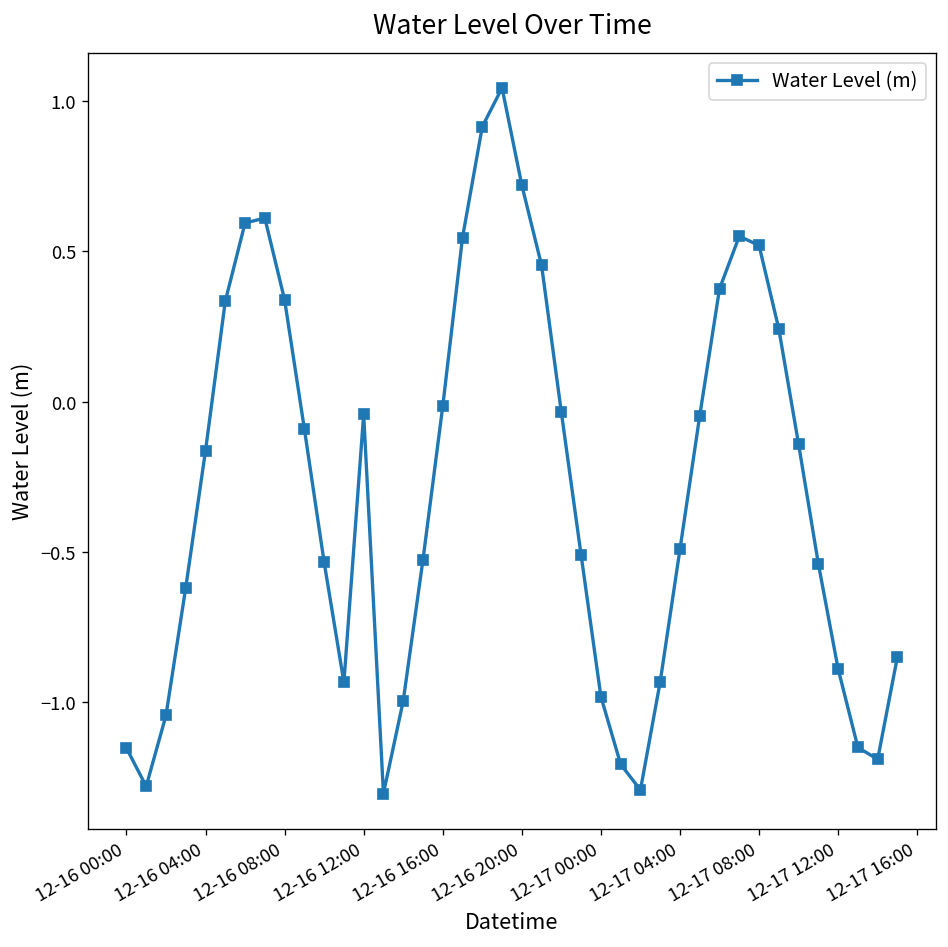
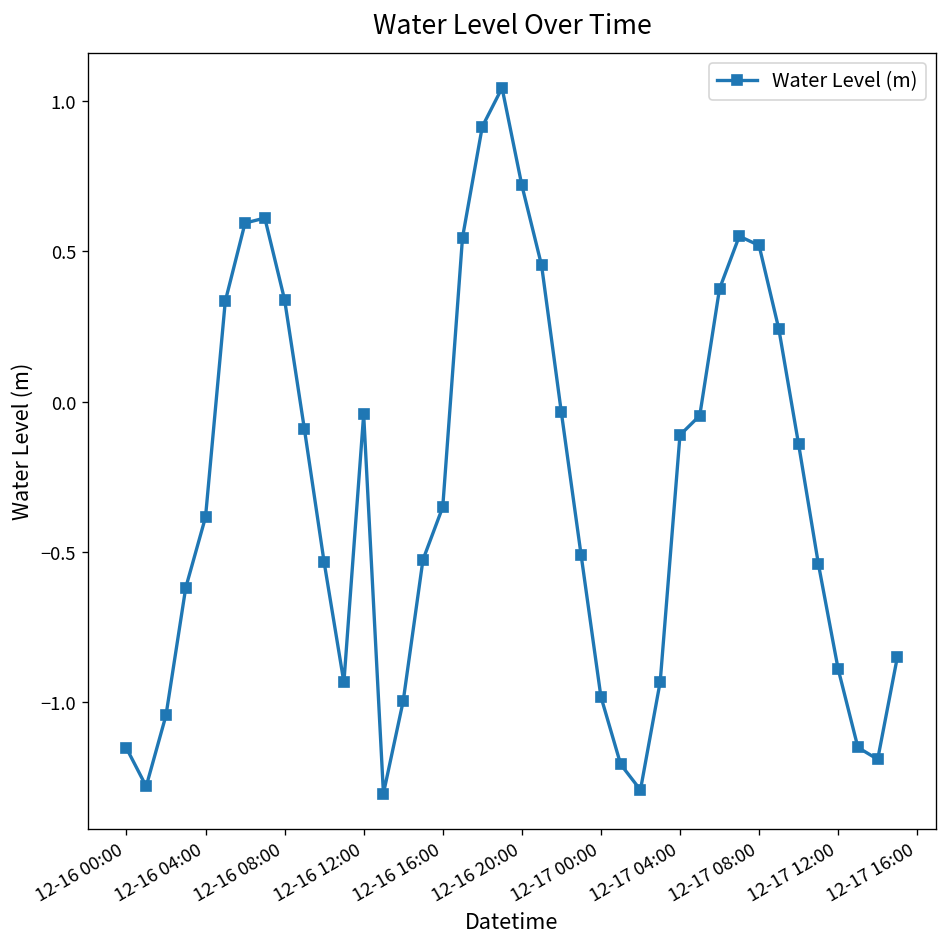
12-16 04:00: -0.16 -> -0.38
12-16 16:00: -0.02 -> -0.35
12-17 04:00: -0.49 -> -0.11
